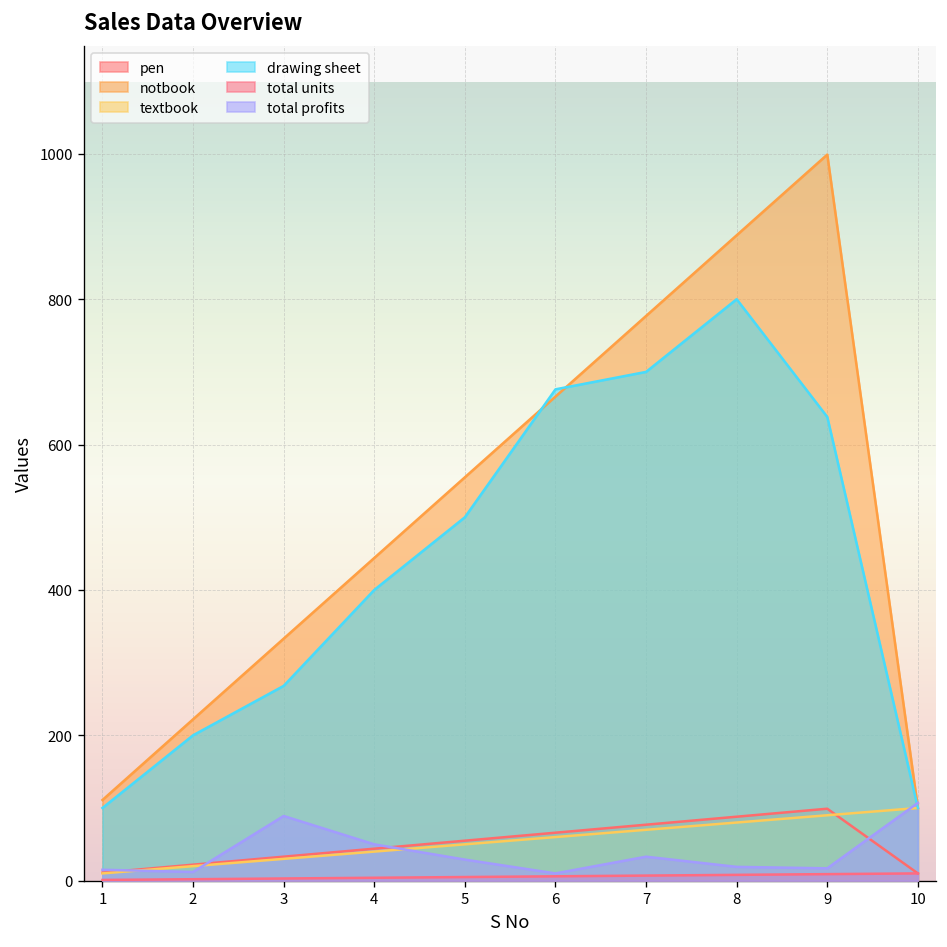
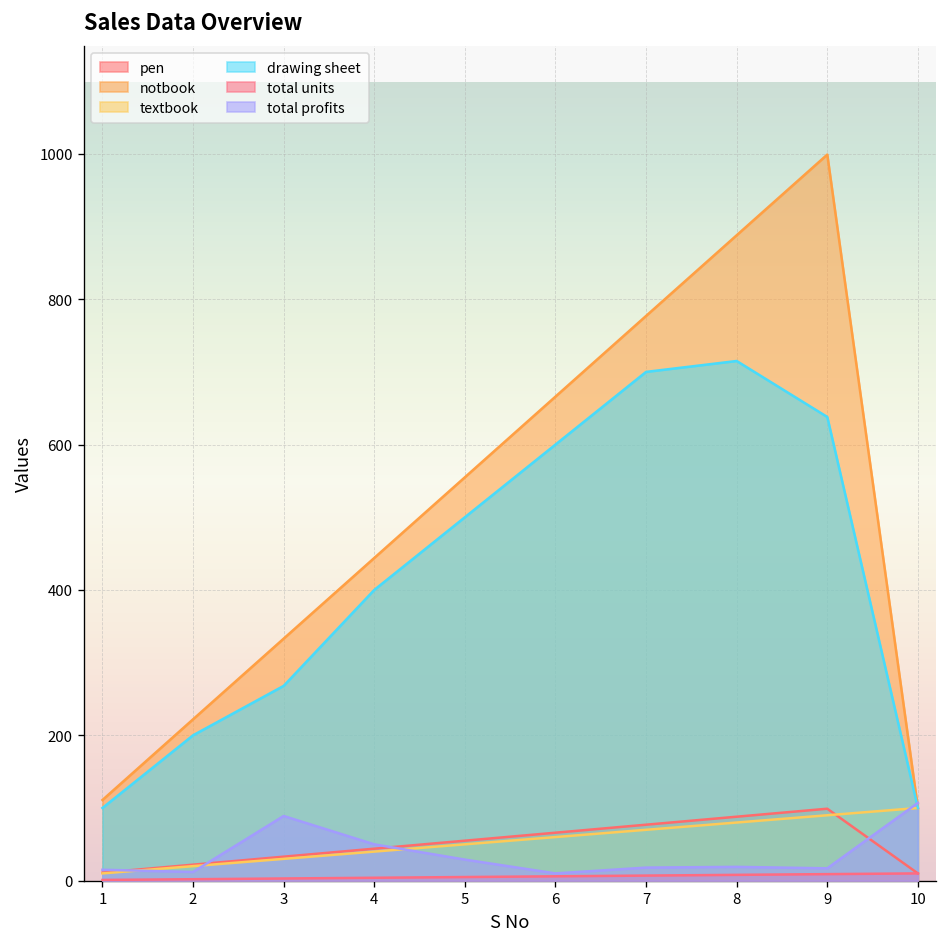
drawing sheet, 6: 680 -> 600
total profits, 7: 30 -> 20
drawing sheet, 8: 800 -> 720
